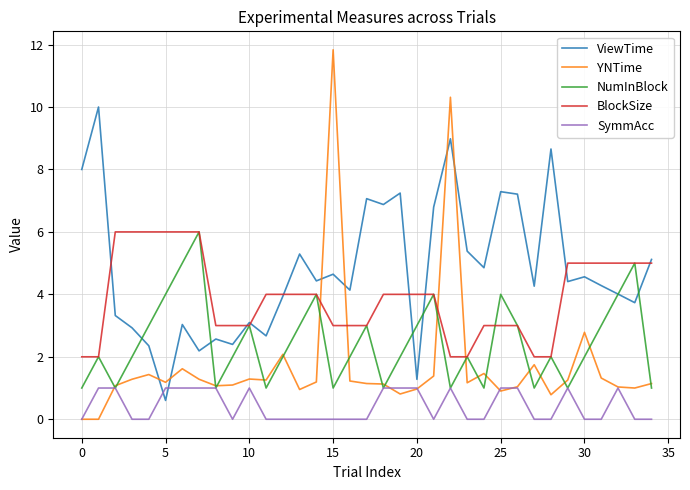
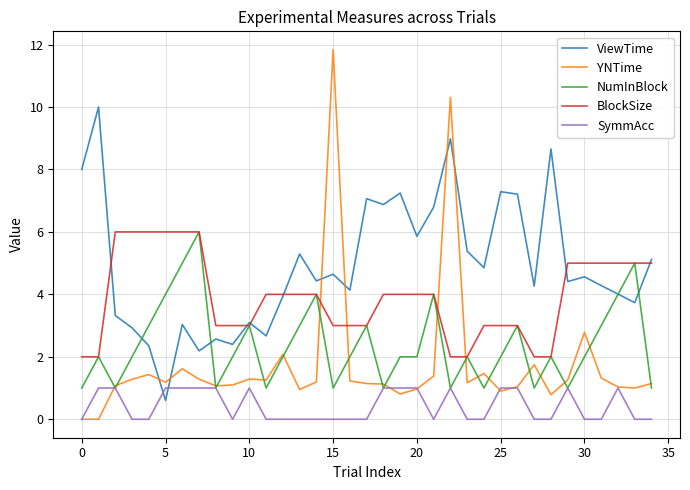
ViewTime, 20: 1.3 -> 5.9
NumInBlock, 20: 3 -> 2
NumInBlock, 25: 4 -> 2
